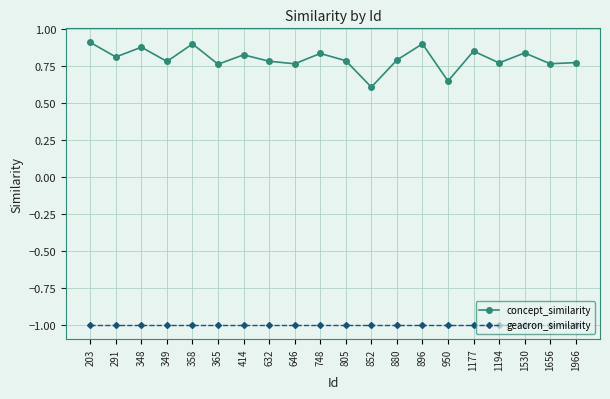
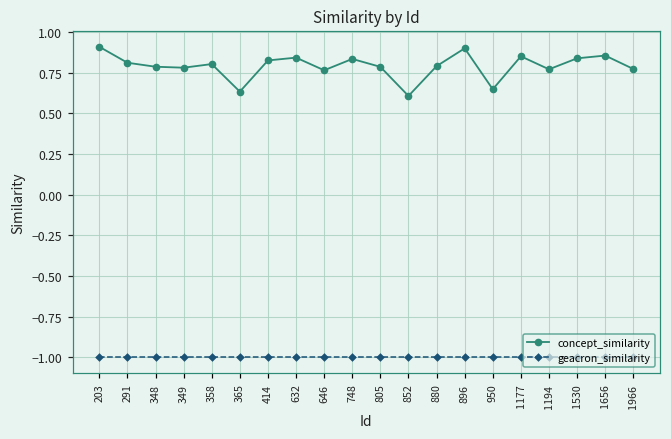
concept_similarity, 348: 0.88 -> 0.79
concept_similarity, 358: 0.90 -> 0.80
concept_similarity, 365: 0.76 -> 0.63
concept_similarity, 632: 0.78 -> 0.84
concept_similarity, 1656: 0.77 -> 0.86
